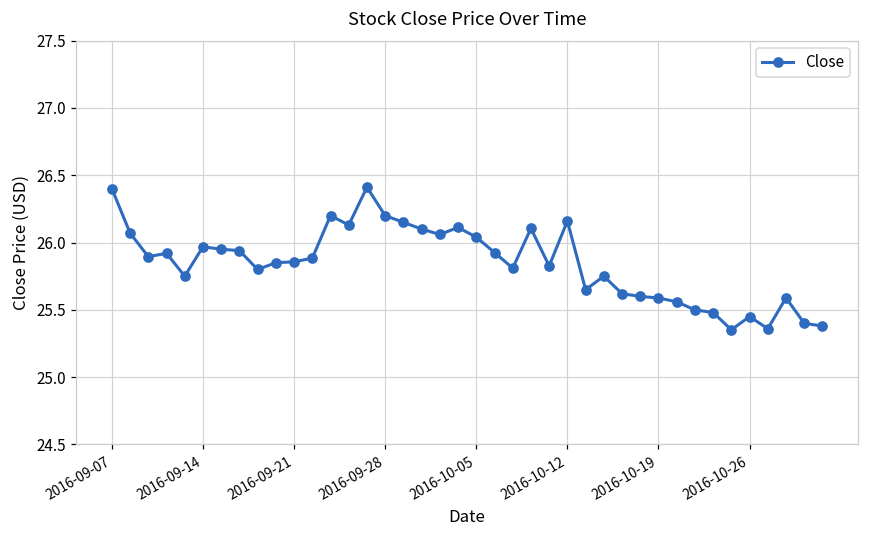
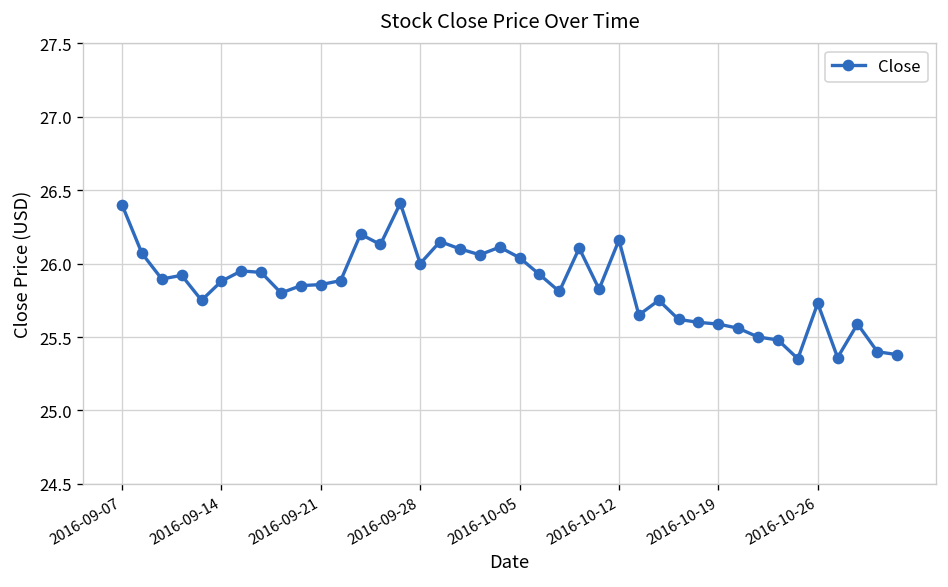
2016-09-14: 25.97 -> 25.88
2016-09-28: 26.2 -> 26.0
2016-10-26: 25.45 -> 25.73
